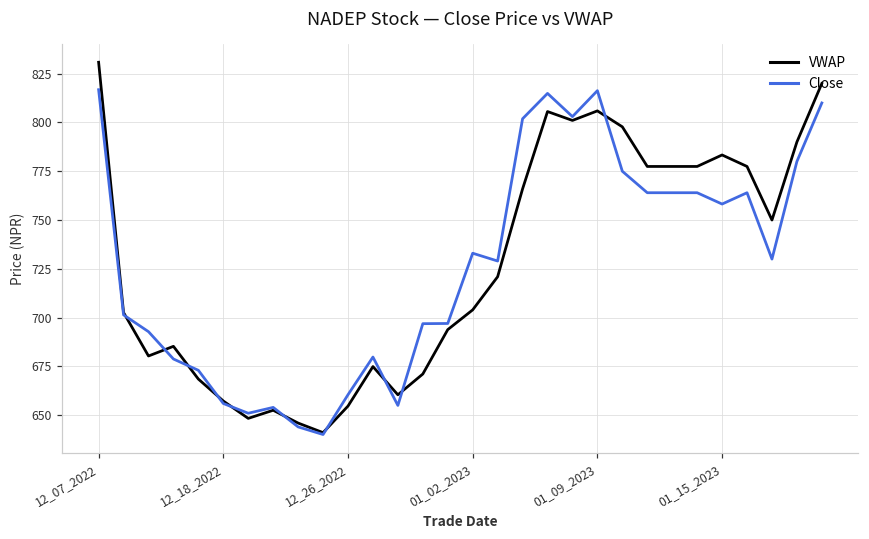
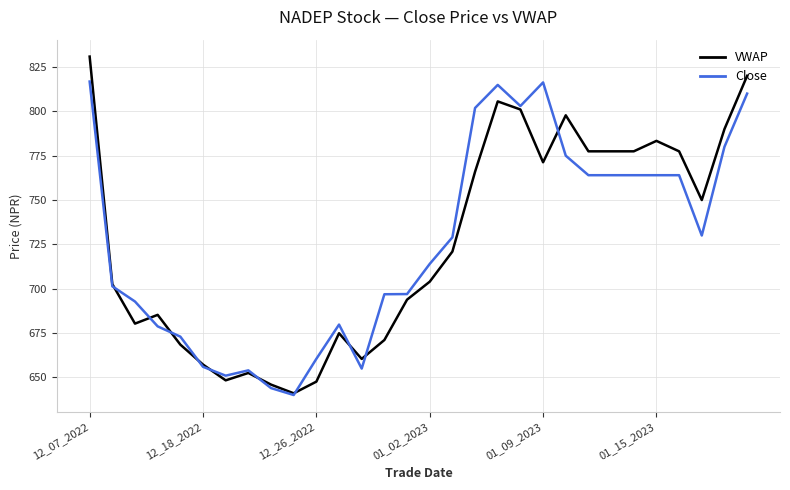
VWAP, 12_26_2022: 655 -> 648
Close, 01_02_2023: 733 -> 714
VWAP, 01_09_2023: 806 -> 771
Close, 01_15_2023: 758 -> 764
